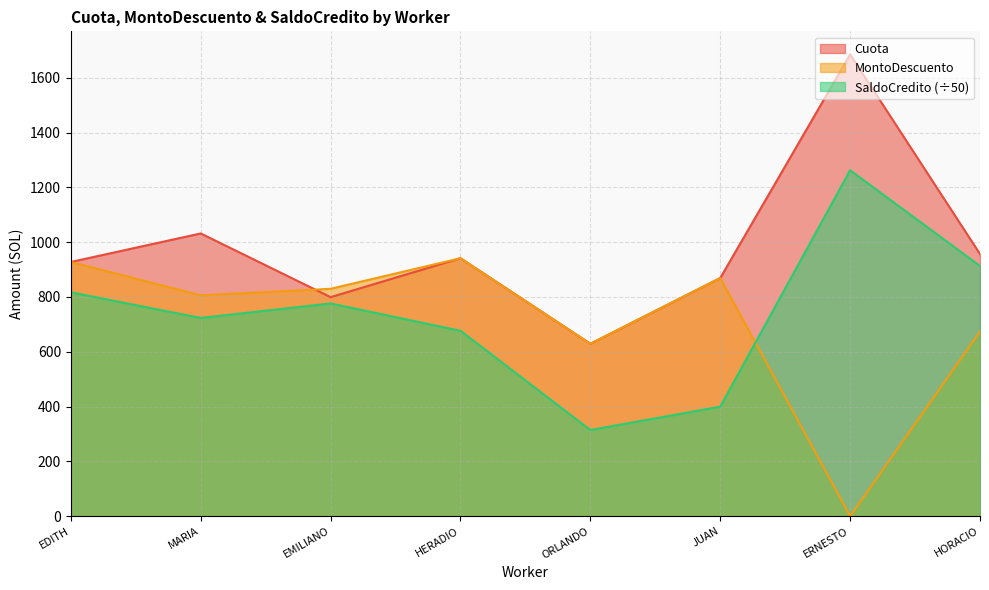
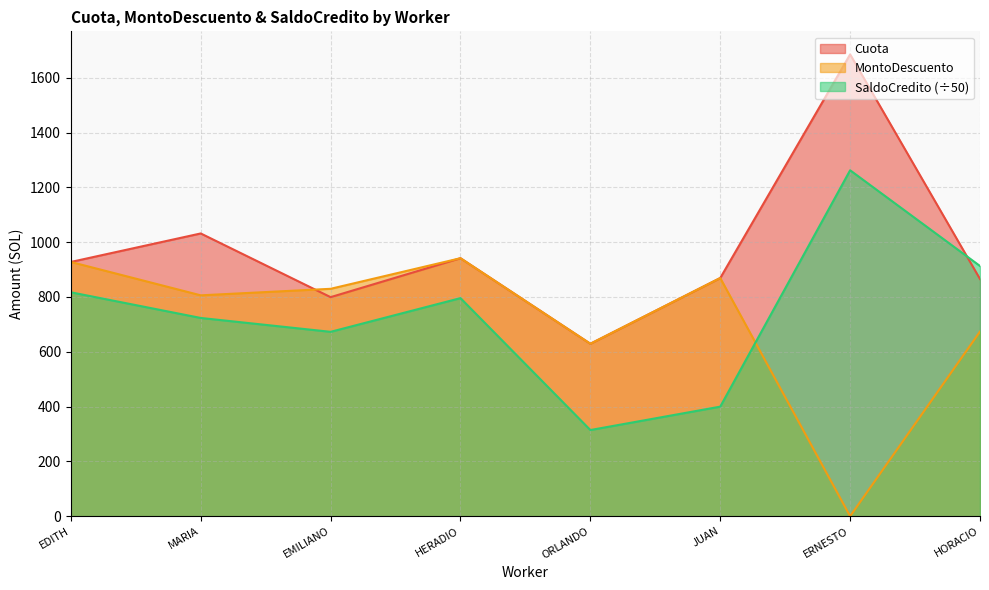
SaldoCredito (÷50), EMILIANO: 780 -> 670
SaldoCredito (÷50), HERADIO: 680 -> 800
Cuota, HORACIO: 960 -> 870
